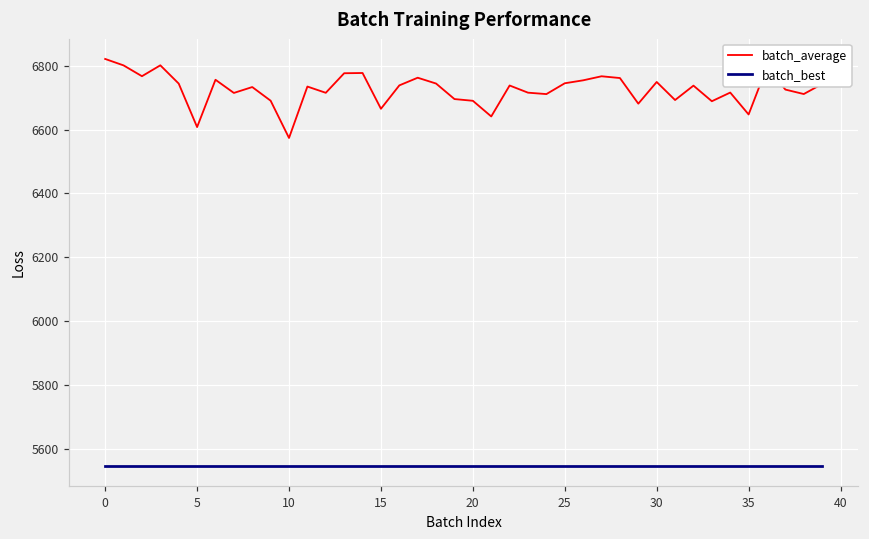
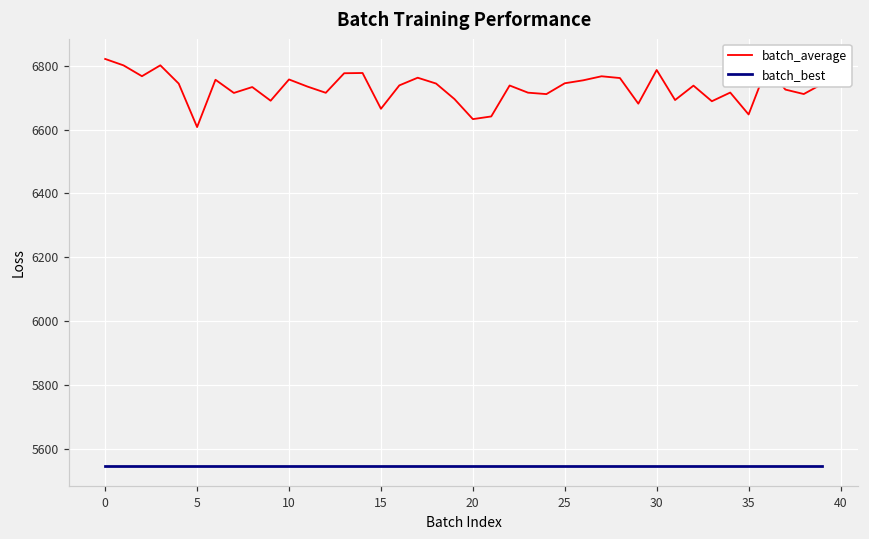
batch_average, 10: 6570 -> 6760
batch_average, 20: 6690 -> 6630
batch_average, 30: 6750 -> 6790
